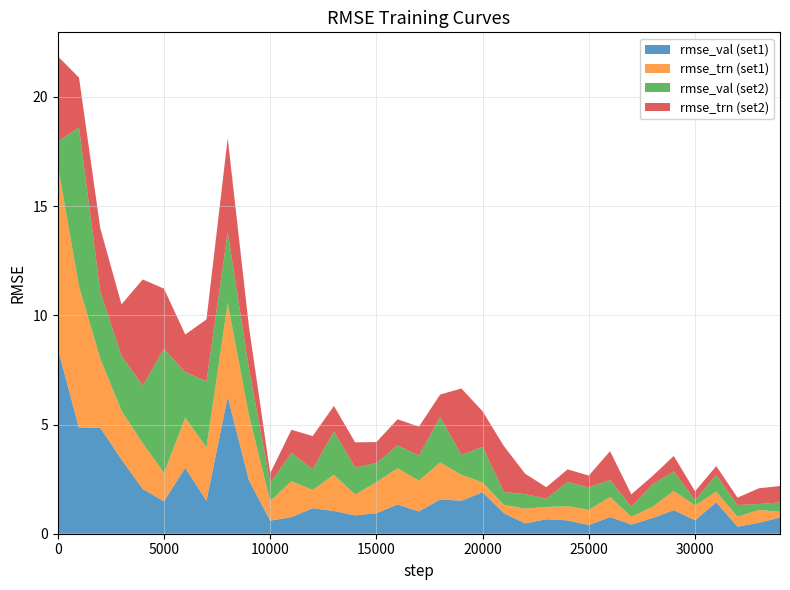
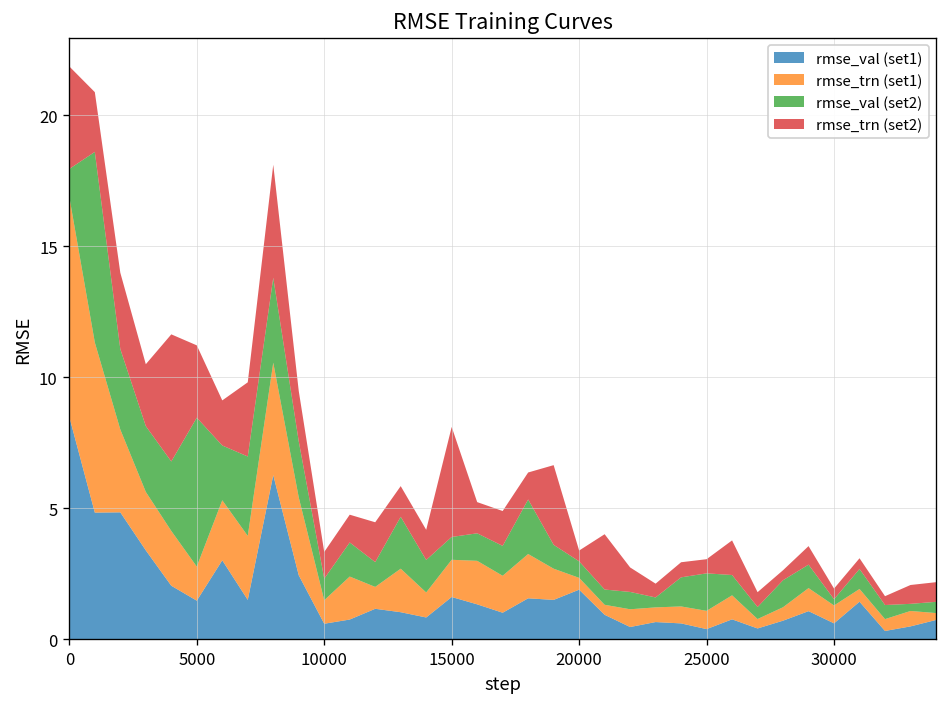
rmse_trn (set2), 10000: 0.5 -> 1.0
rmse_val (set1), 15000: 0.9 -> 1.6
rmse_trn (set2), 15000: 1.0 -> 4.2
rmse_val (set2), 20000: 1.6 -> 0.6
rmse_trn (set2), 20000: 1.6 -> 0.4
rmse_val (set2), 25000: 1.0 -> 1.4
